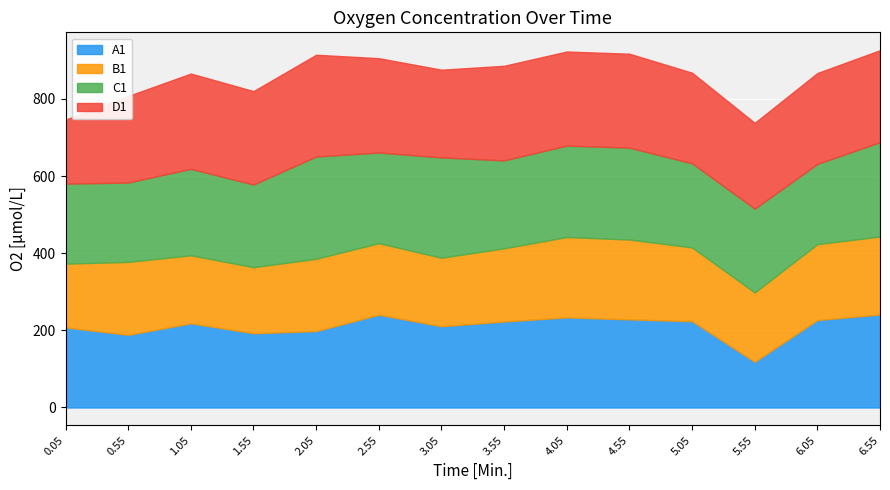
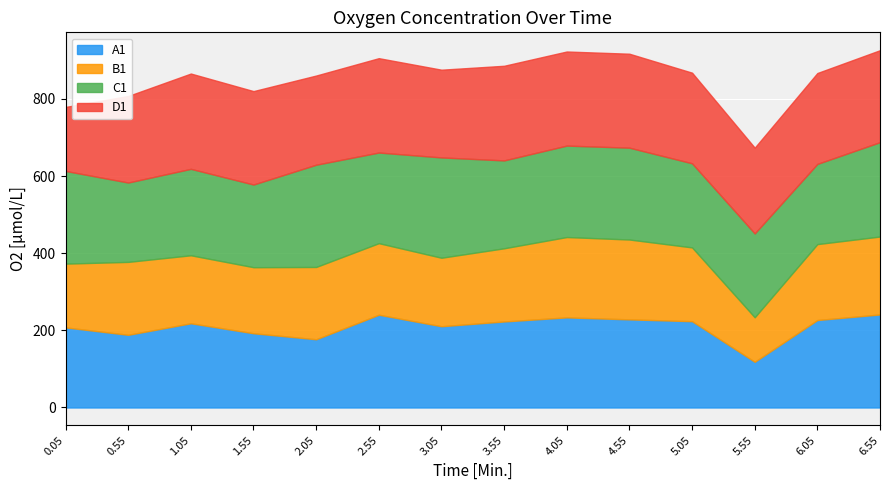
C1, 0.05: 210 -> 240
A1, 2.05: 200 -> 180
D1, 2.05: 260 -> 230
B1, 5.55: 180 -> 120
